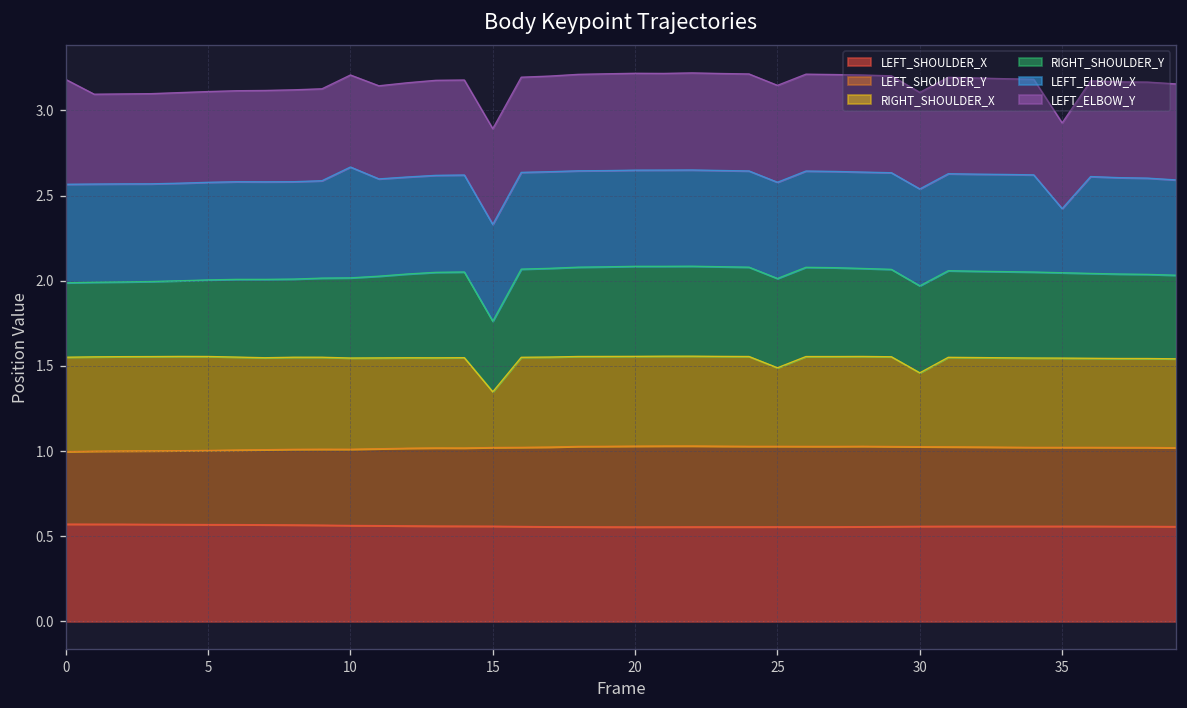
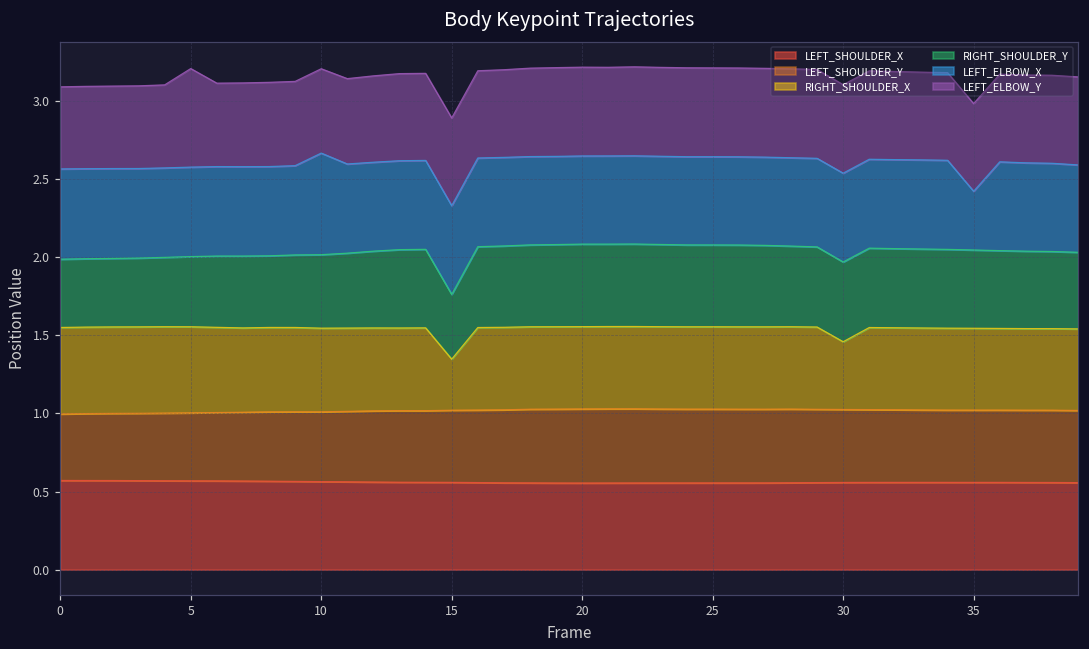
LEFT_ELBOW_Y, 0: 0.62 -> 0.53
LEFT_ELBOW_Y, 5: 0.53 -> 0.63
RIGHT_SHOULDER_X, 25: 0.46 -> 0.53
LEFT_ELBOW_Y, 35: 0.50 -> 0.56
